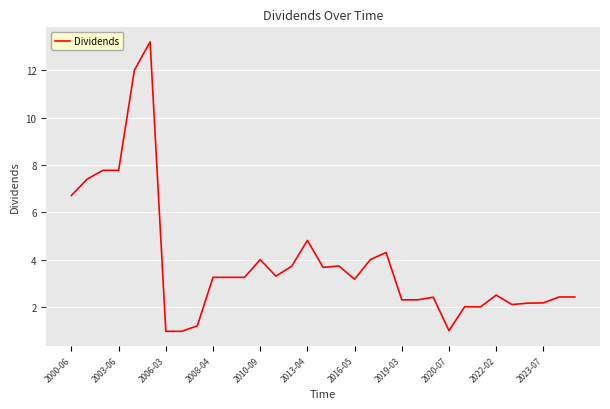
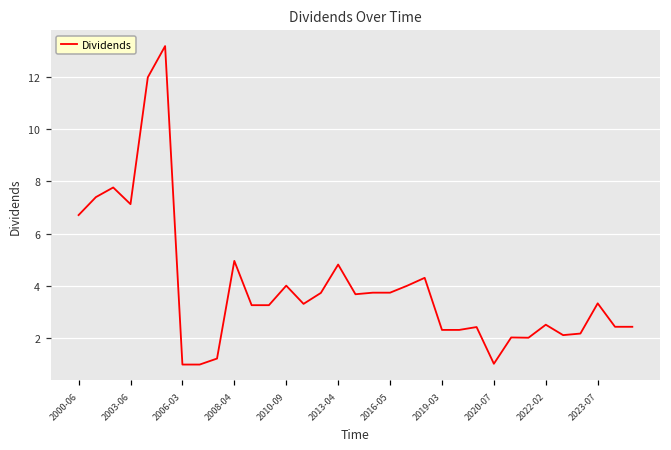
2003-06: 7.8 -> 7.1
2008-04: 3.3 -> 5.0
2016-05: 3.2 -> 3.7
2023-07: 2.2 -> 3.3
